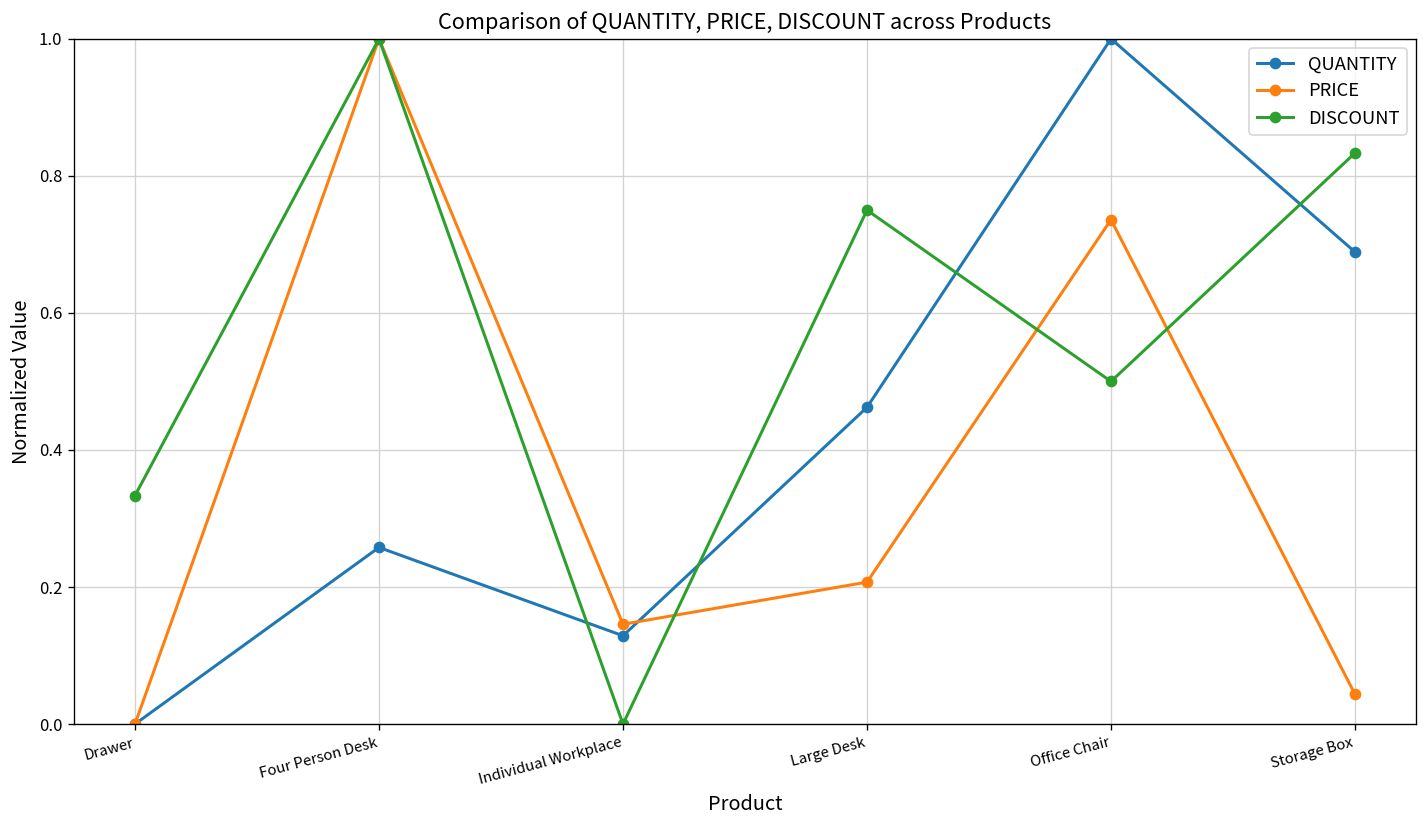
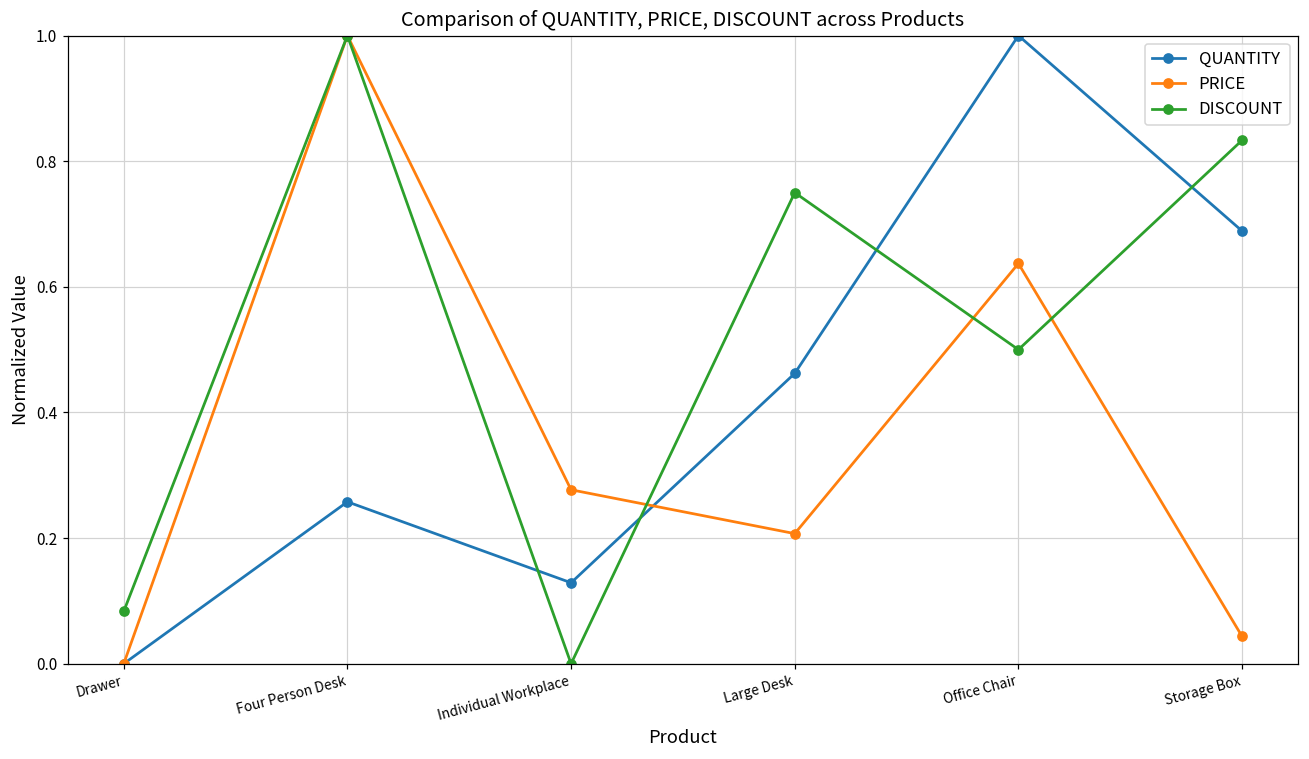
DISCOUNT, Drawer: 0.33 -> 0.08
PRICE, Individual Workplace: 0.15 -> 0.28
PRICE, Office Chair: 0.74 -> 0.64
